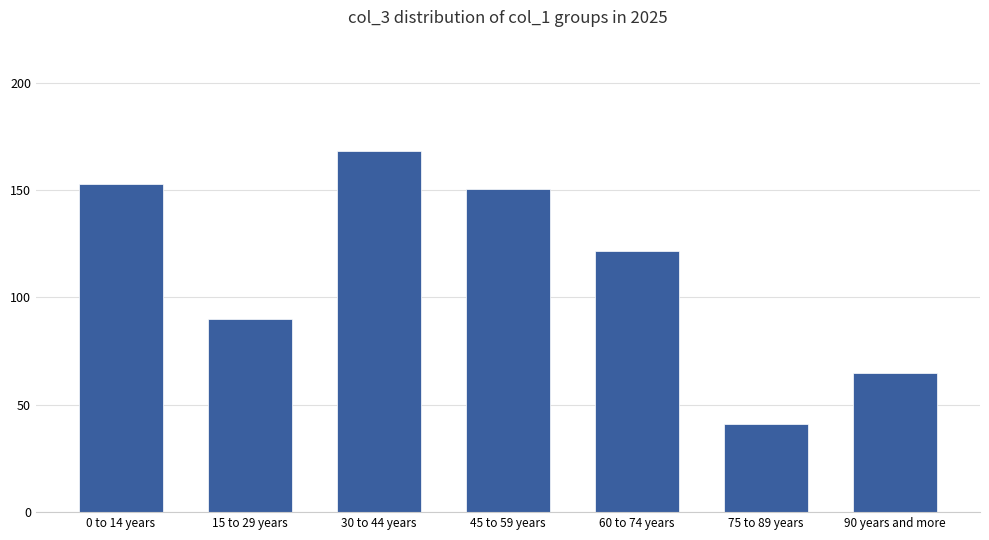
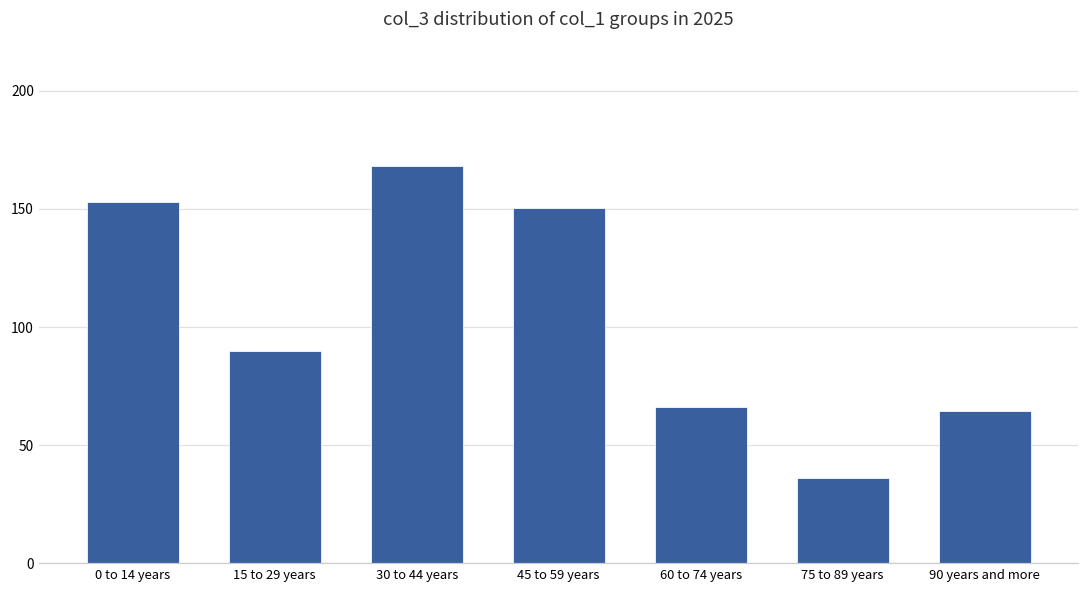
60 to 74 years: 122 -> 66
75 to 89 years: 41 -> 36
